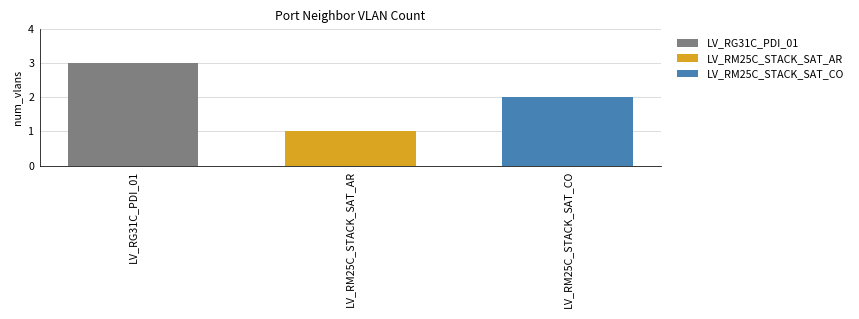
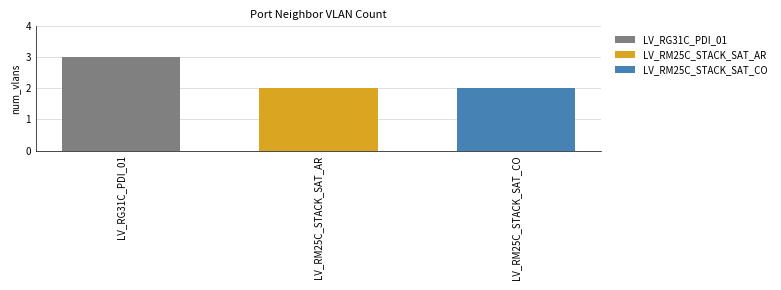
LV_RM25C_STACK_SAT_AR: 1 -> 2
